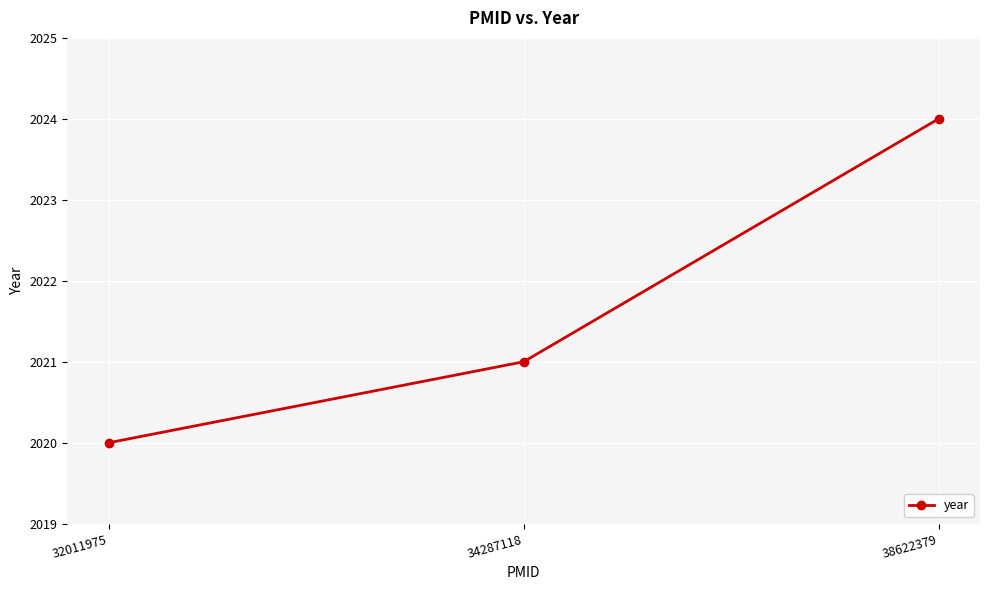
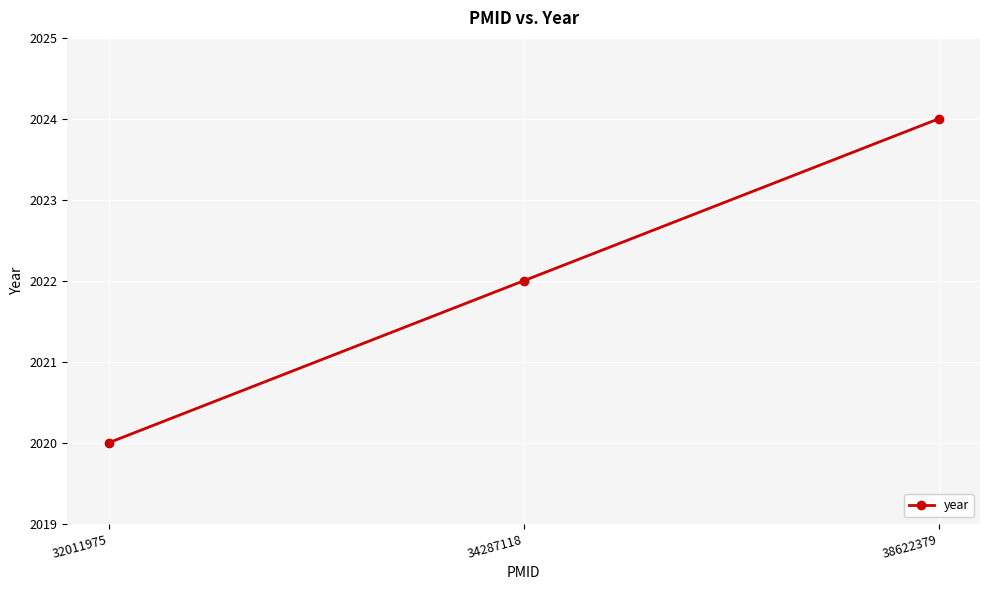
34287118: 2021 -> 2022
